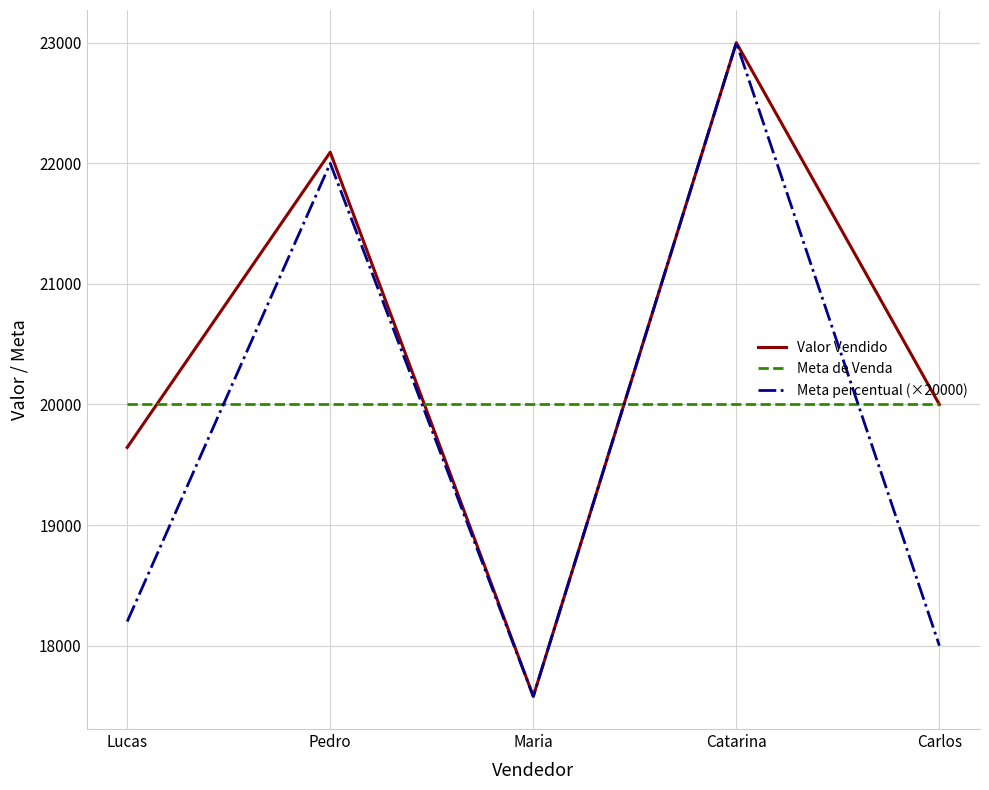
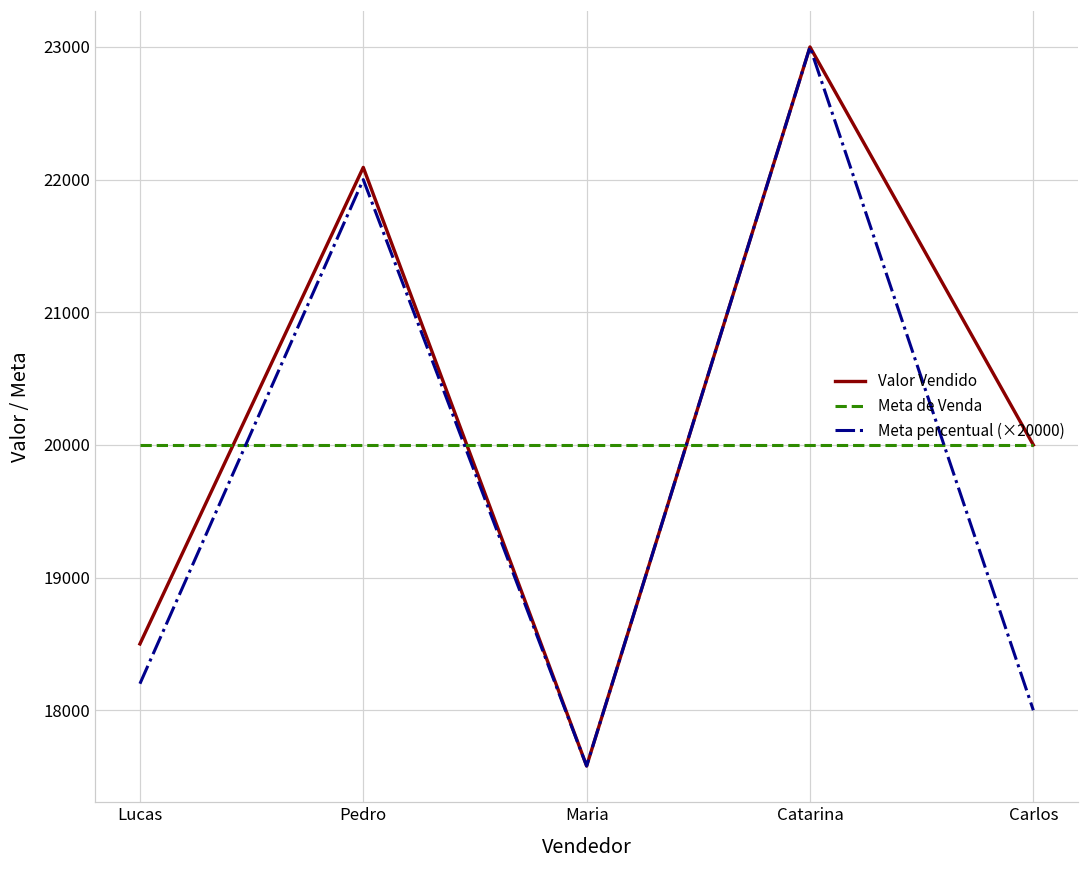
Valor Vendido, Lucas: 19640 -> 18500
